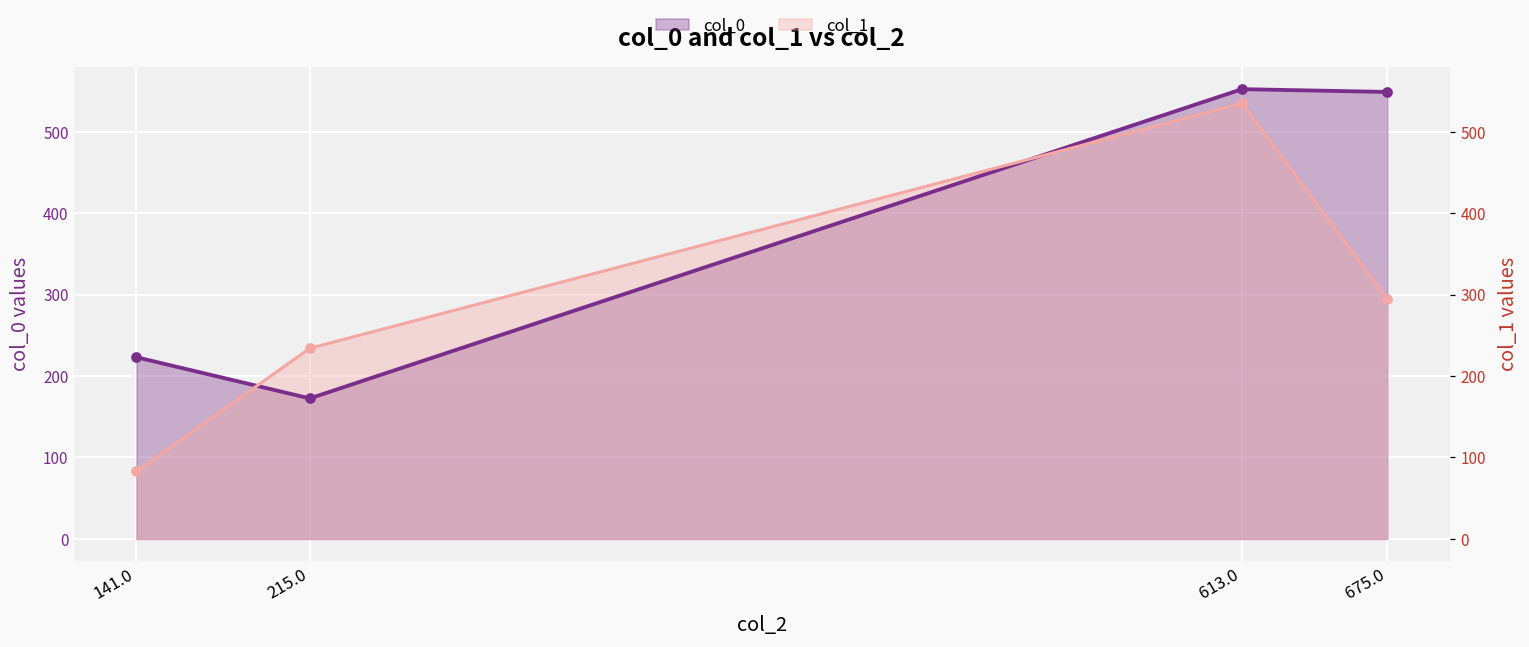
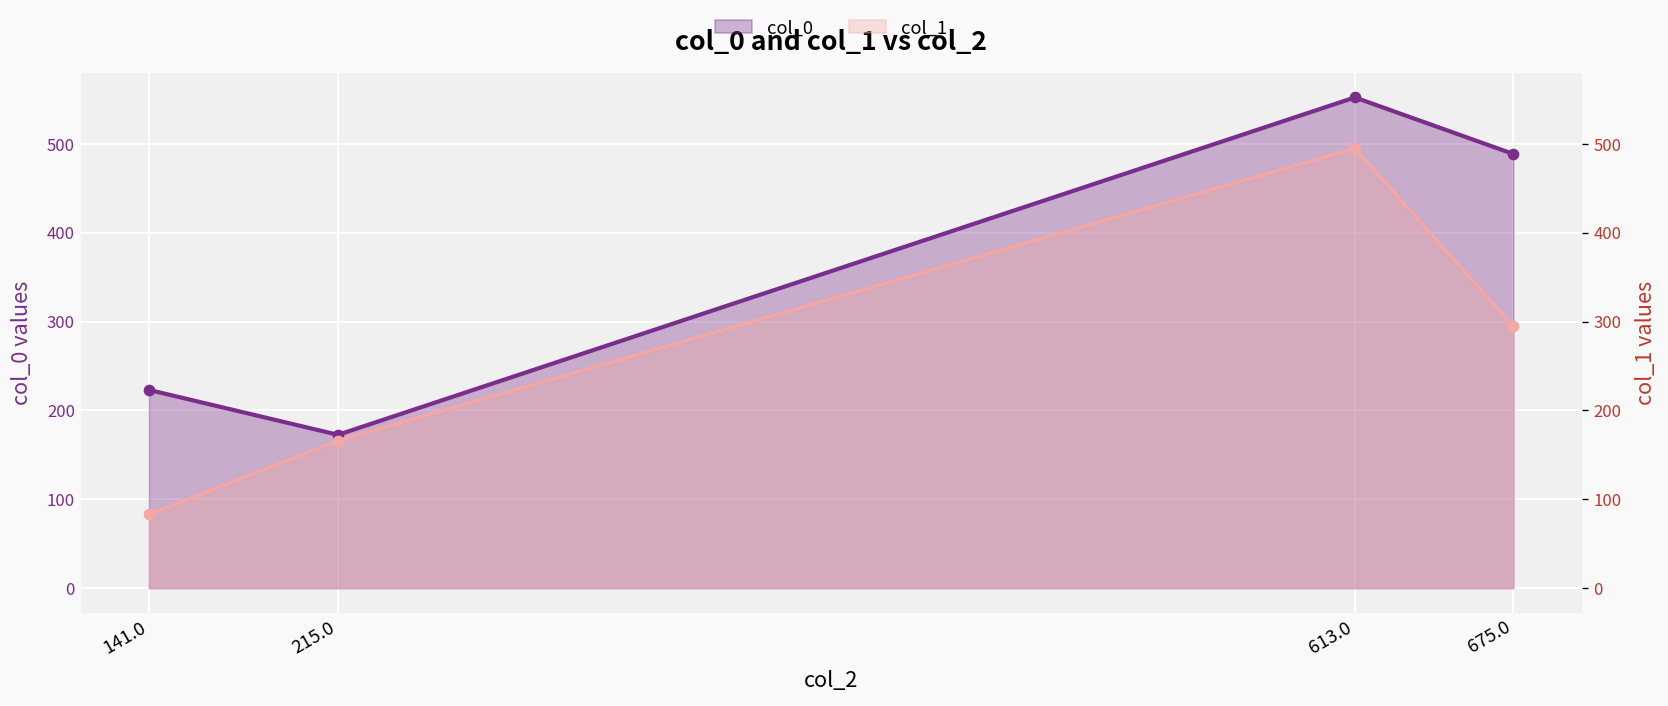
col_1, 215.0: 230 -> 170
col_1, 613.0: 540 -> 500
col_0, 675.0: 550 -> 490
